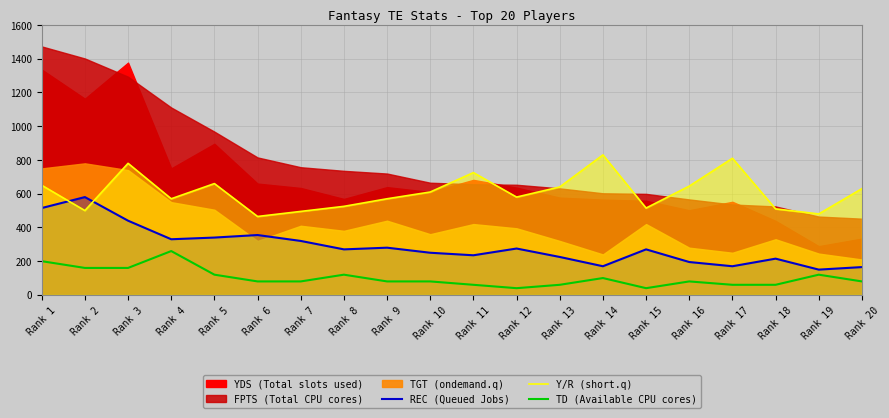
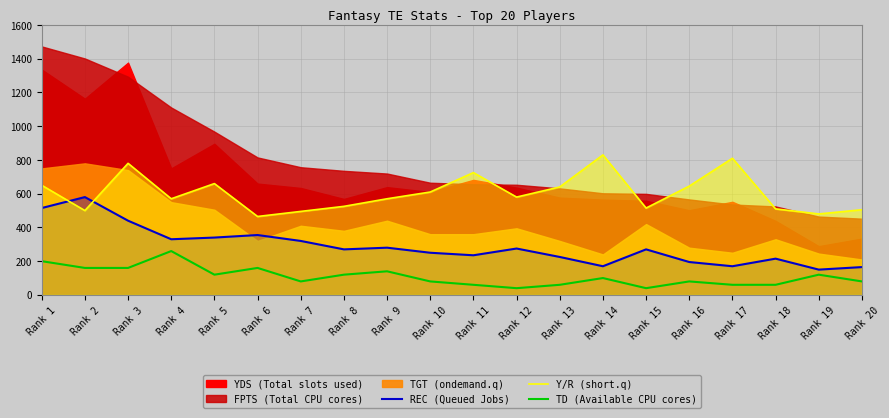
TD (Available CPU cores), Rank 6: 80 -> 160
TD (Available CPU cores), Rank 9: 80 -> 140
TGT (ondemand.q), Rank 11: 420 -> 360
Y/R (short.q), Rank 20: 630 -> 510
